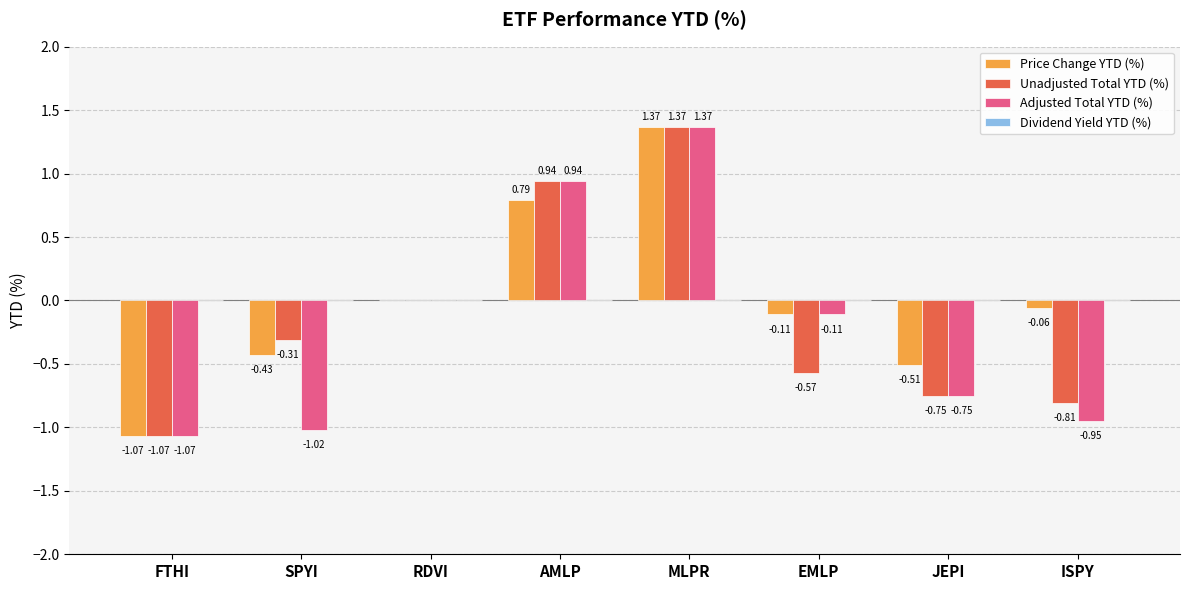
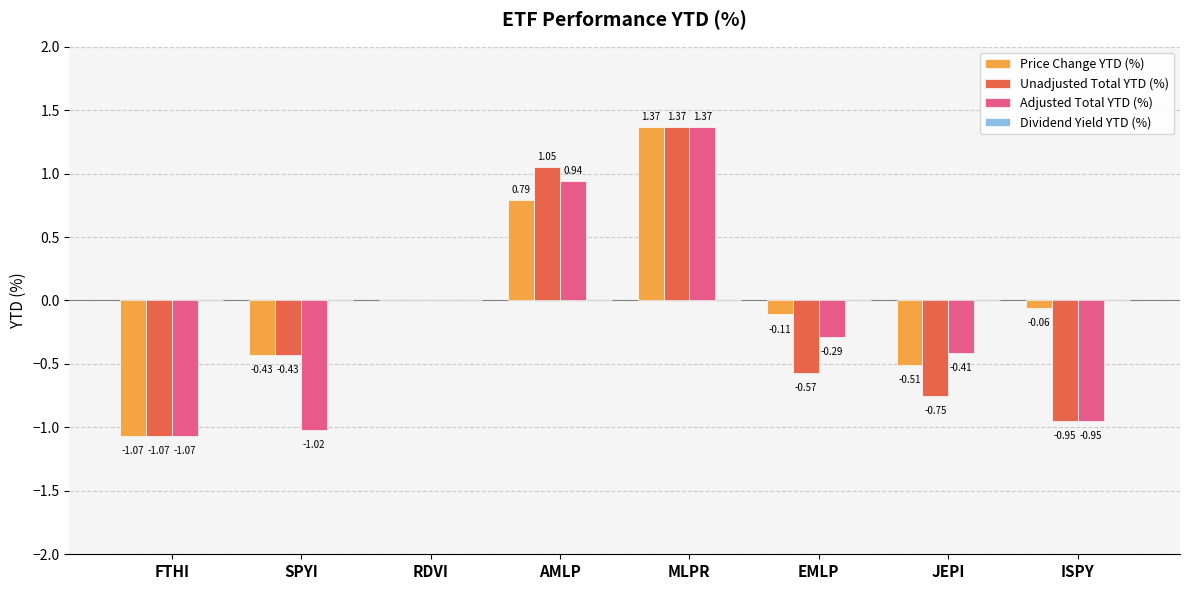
Unadjusted Total YTD (%), SPYI: -0.31 -> -0.43
Unadjusted Total YTD (%), AMLP: 0.94 -> 1.05
Adjusted Total YTD (%), EMLP: -0.11 -> -0.29
Adjusted Total YTD (%), JEPI: -0.75 -> -0.41
Unadjusted Total YTD (%), ISPY: -0.81 -> -0.95
